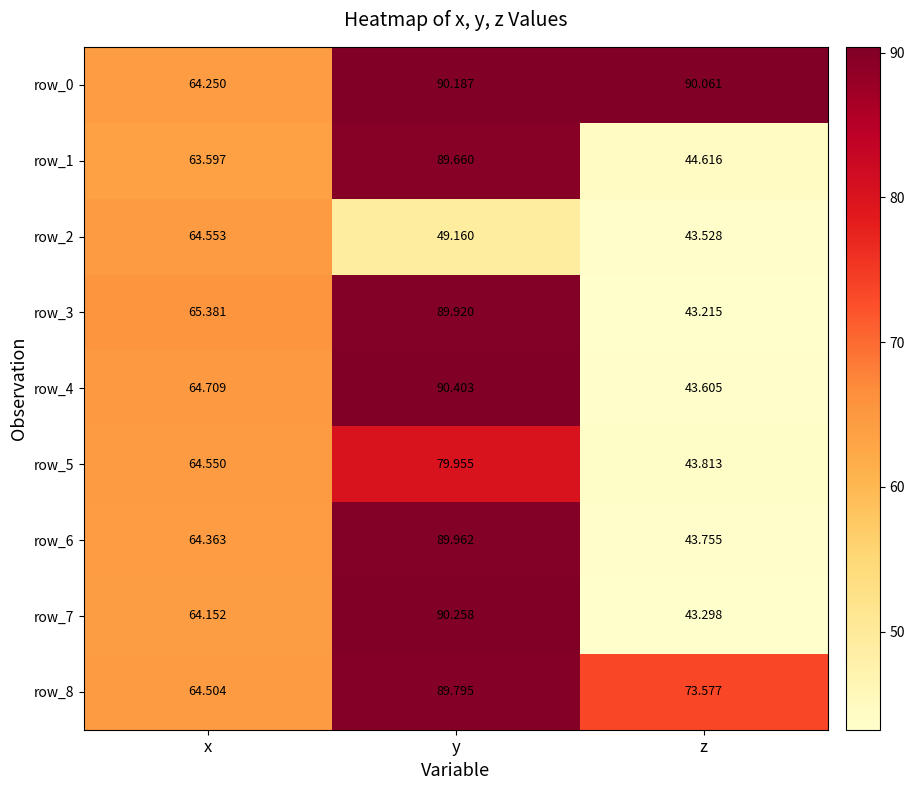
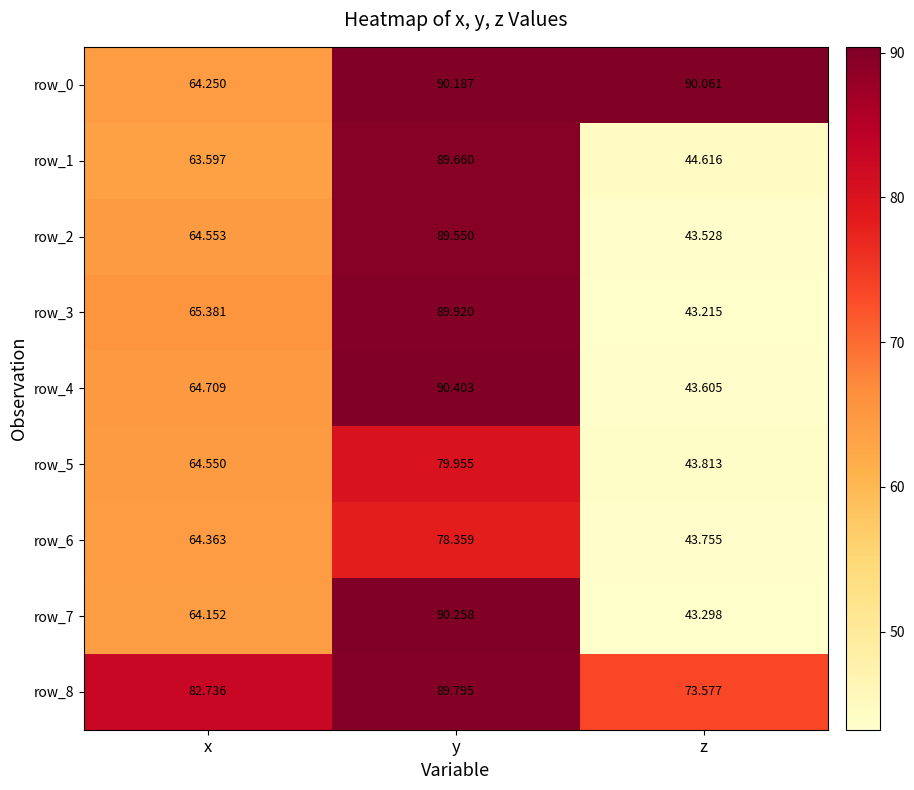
row_2, y: 49.160 -> 89.550
row_6, y: 89.962 -> 78.359
row_8, x: 64.504 -> 82.736
